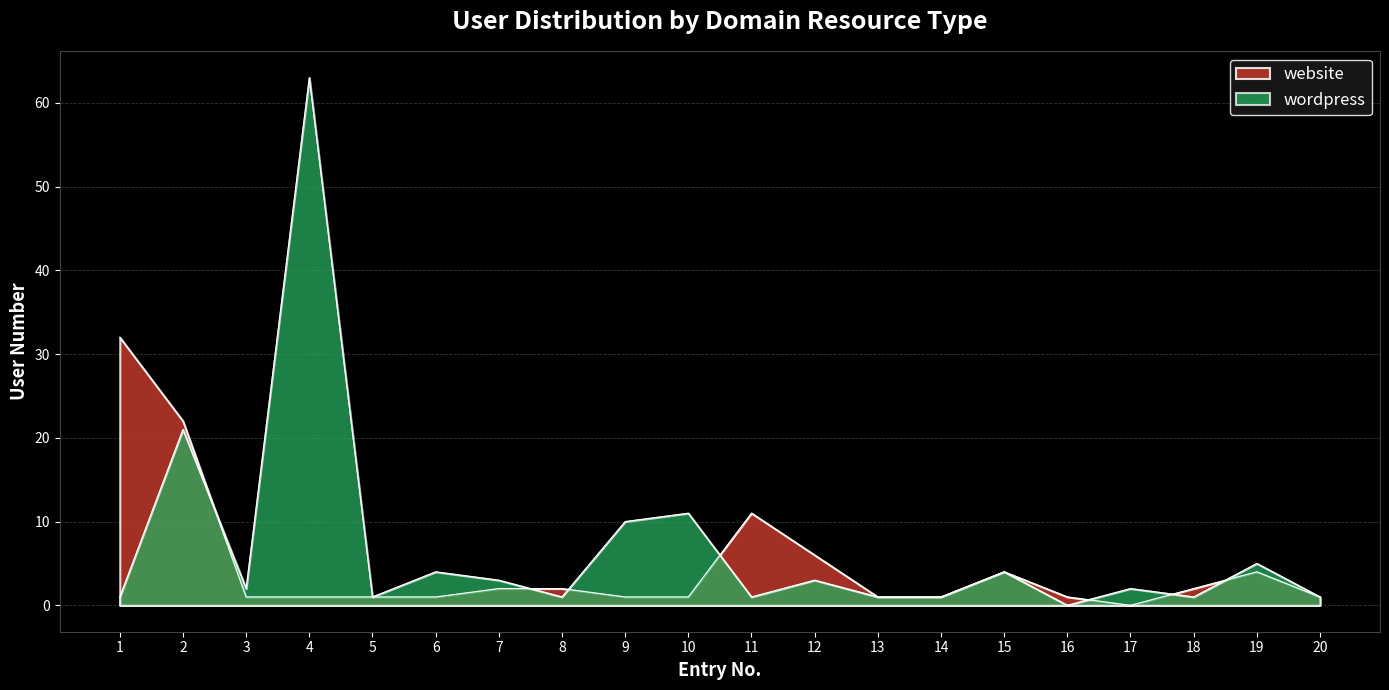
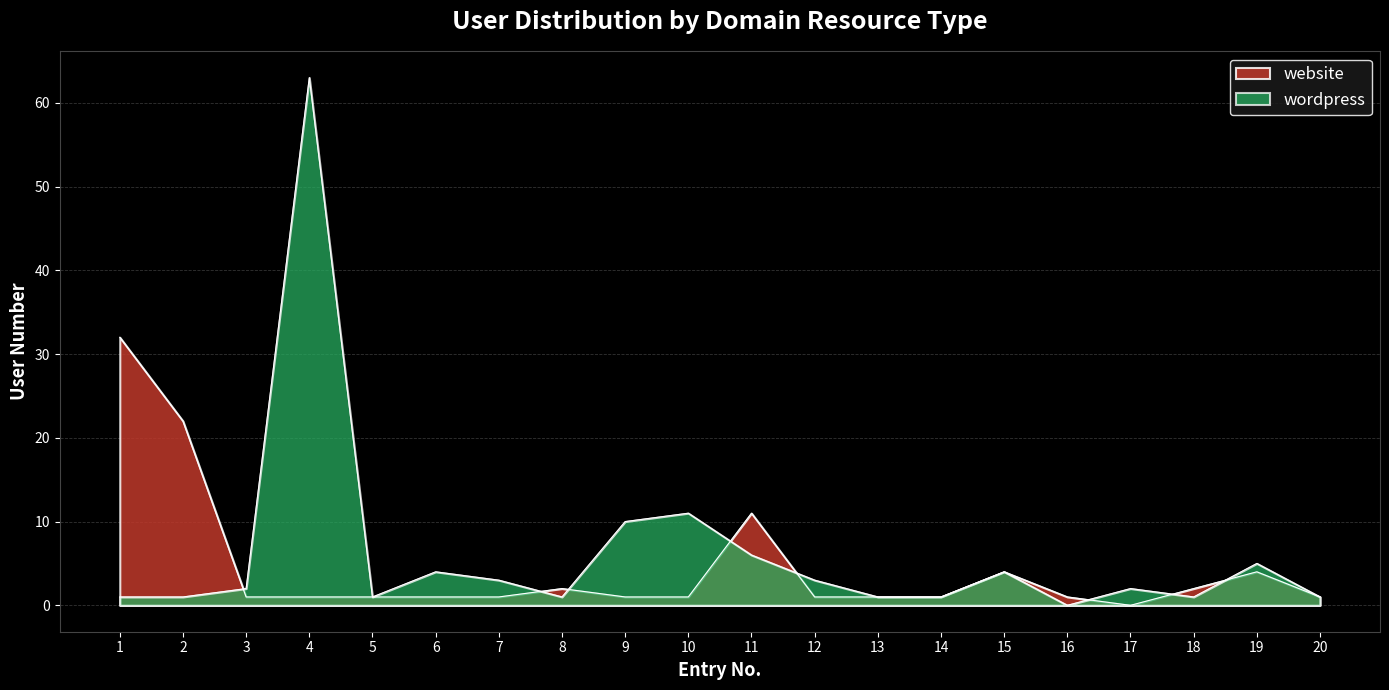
wordpress, 2: 21 -> 1
website, 7: 2 -> 1
wordpress, 11: 1 -> 6
website, 12: 6 -> 1
